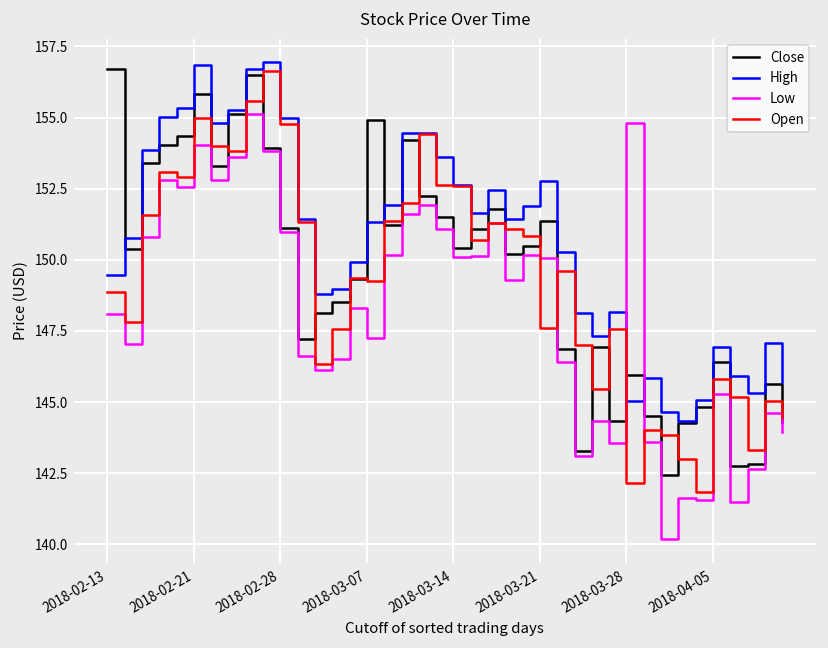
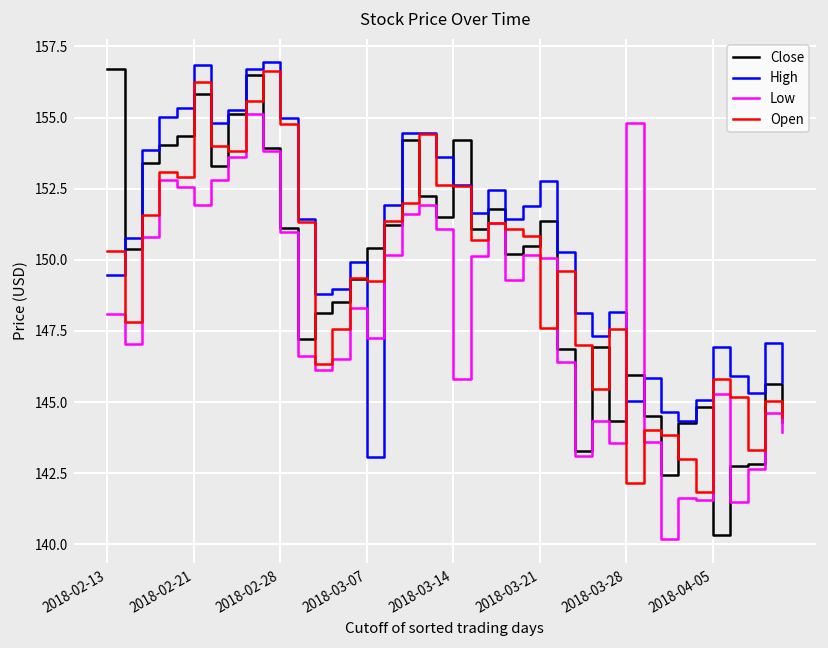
Open, 2018-02-13: 148.9 -> 150.3
Low, 2018-02-21: 154.0 -> 151.9
Open, 2018-02-21: 155.0 -> 156.3
Close, 2018-03-07: 154.9 -> 150.4
High, 2018-03-07: 151.3 -> 143.1
Close, 2018-03-14: 150.4 -> 154.2
Low, 2018-03-14: 150.1 -> 145.8
Close, 2018-04-05: 146.4 -> 140.3
